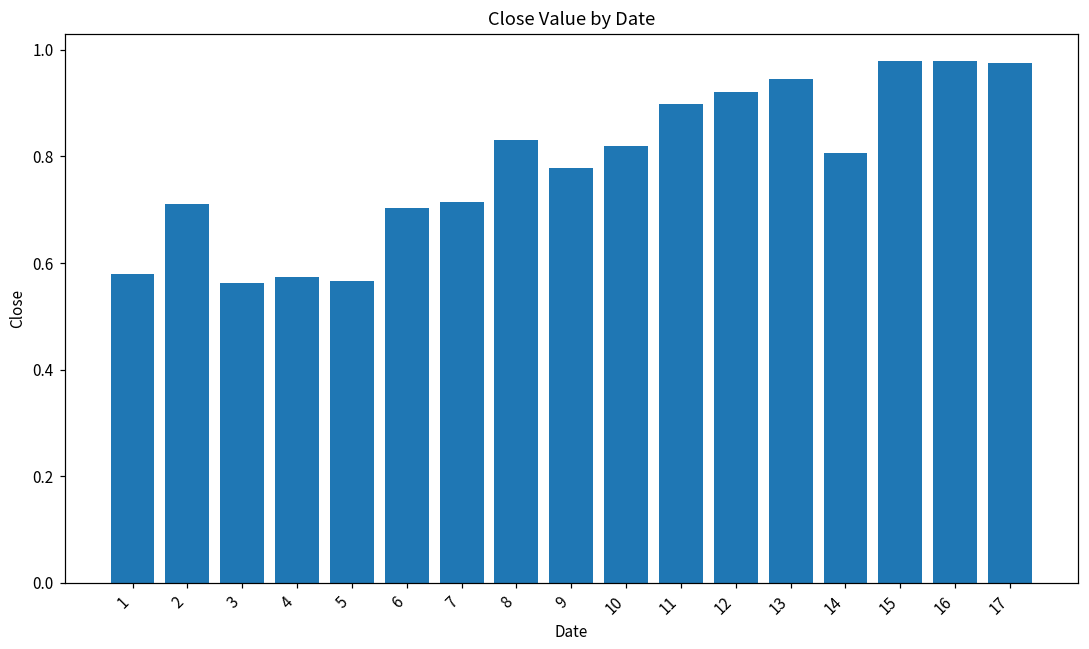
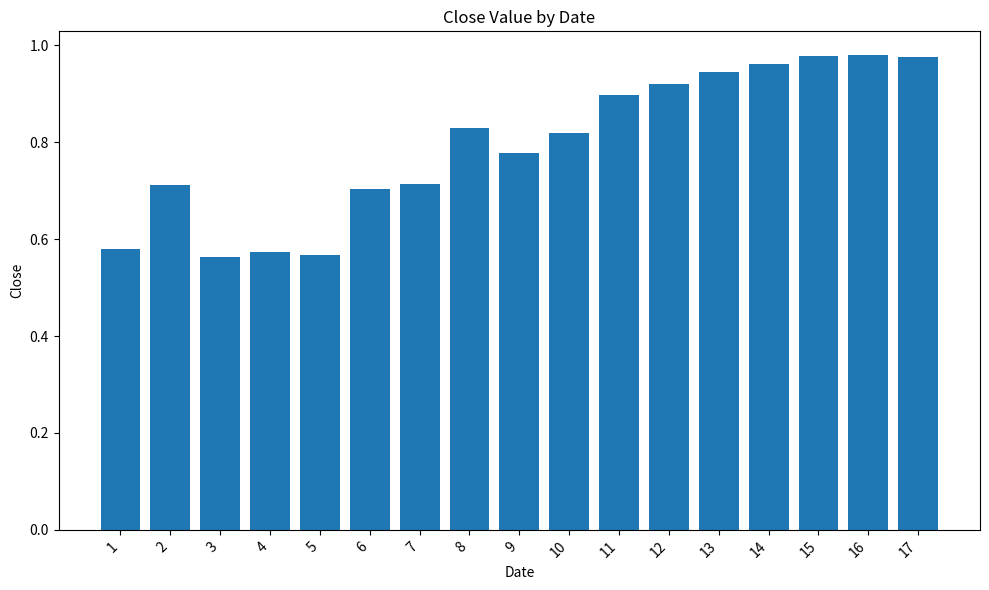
14: 0.81 -> 0.96
